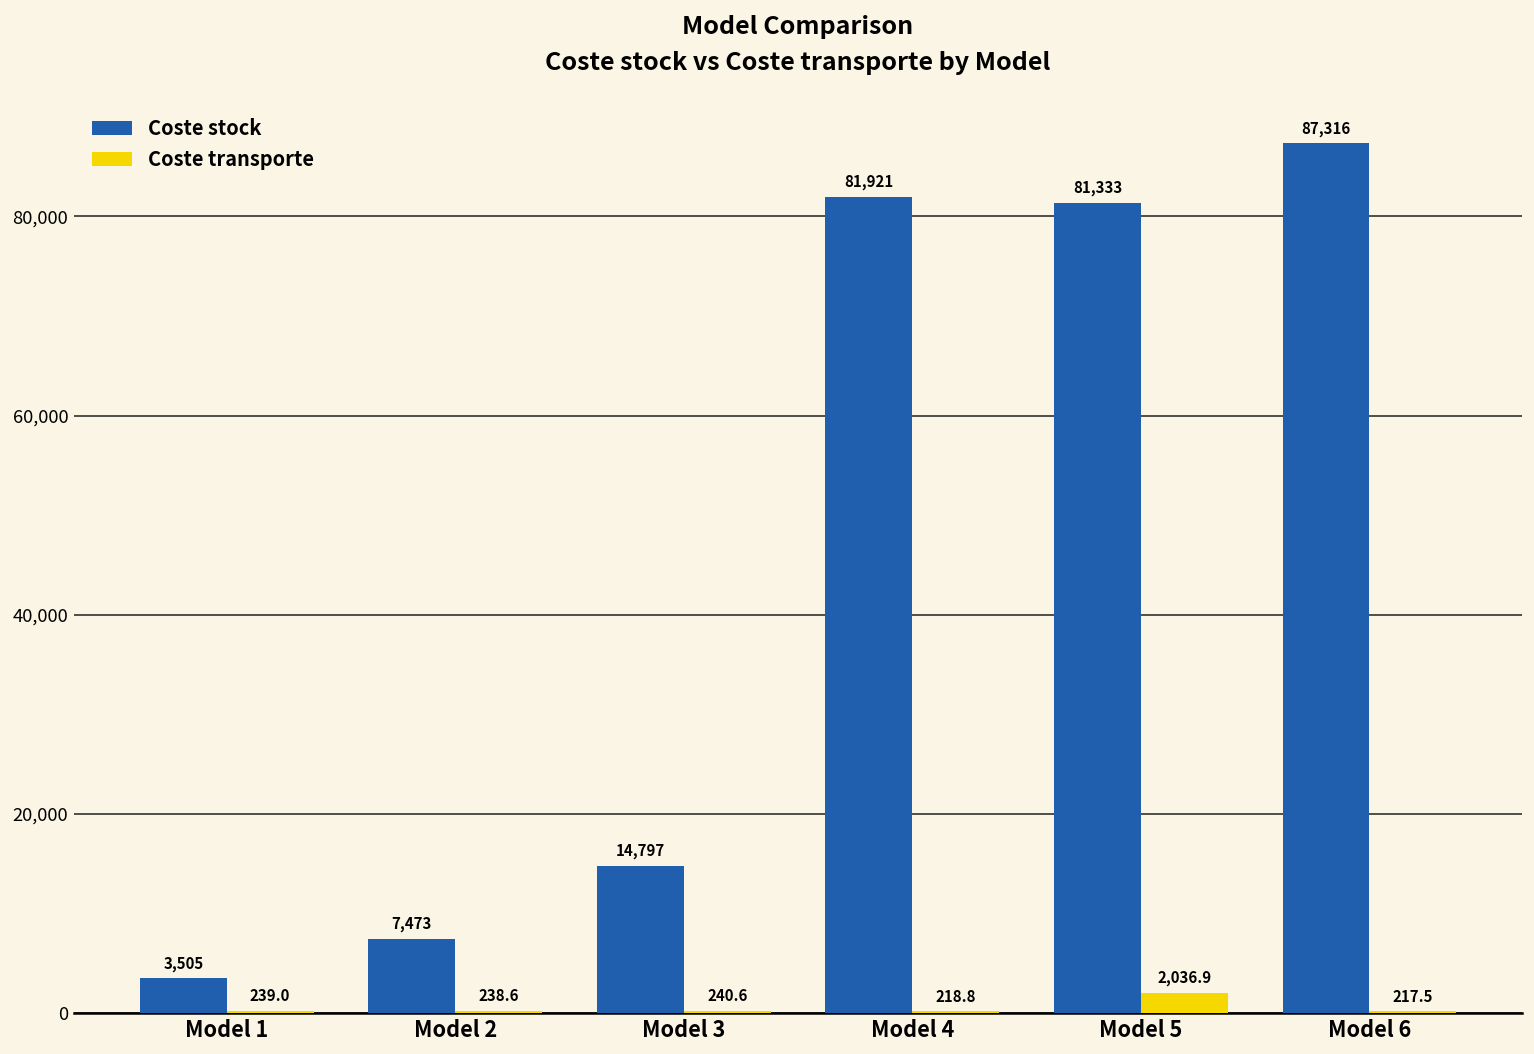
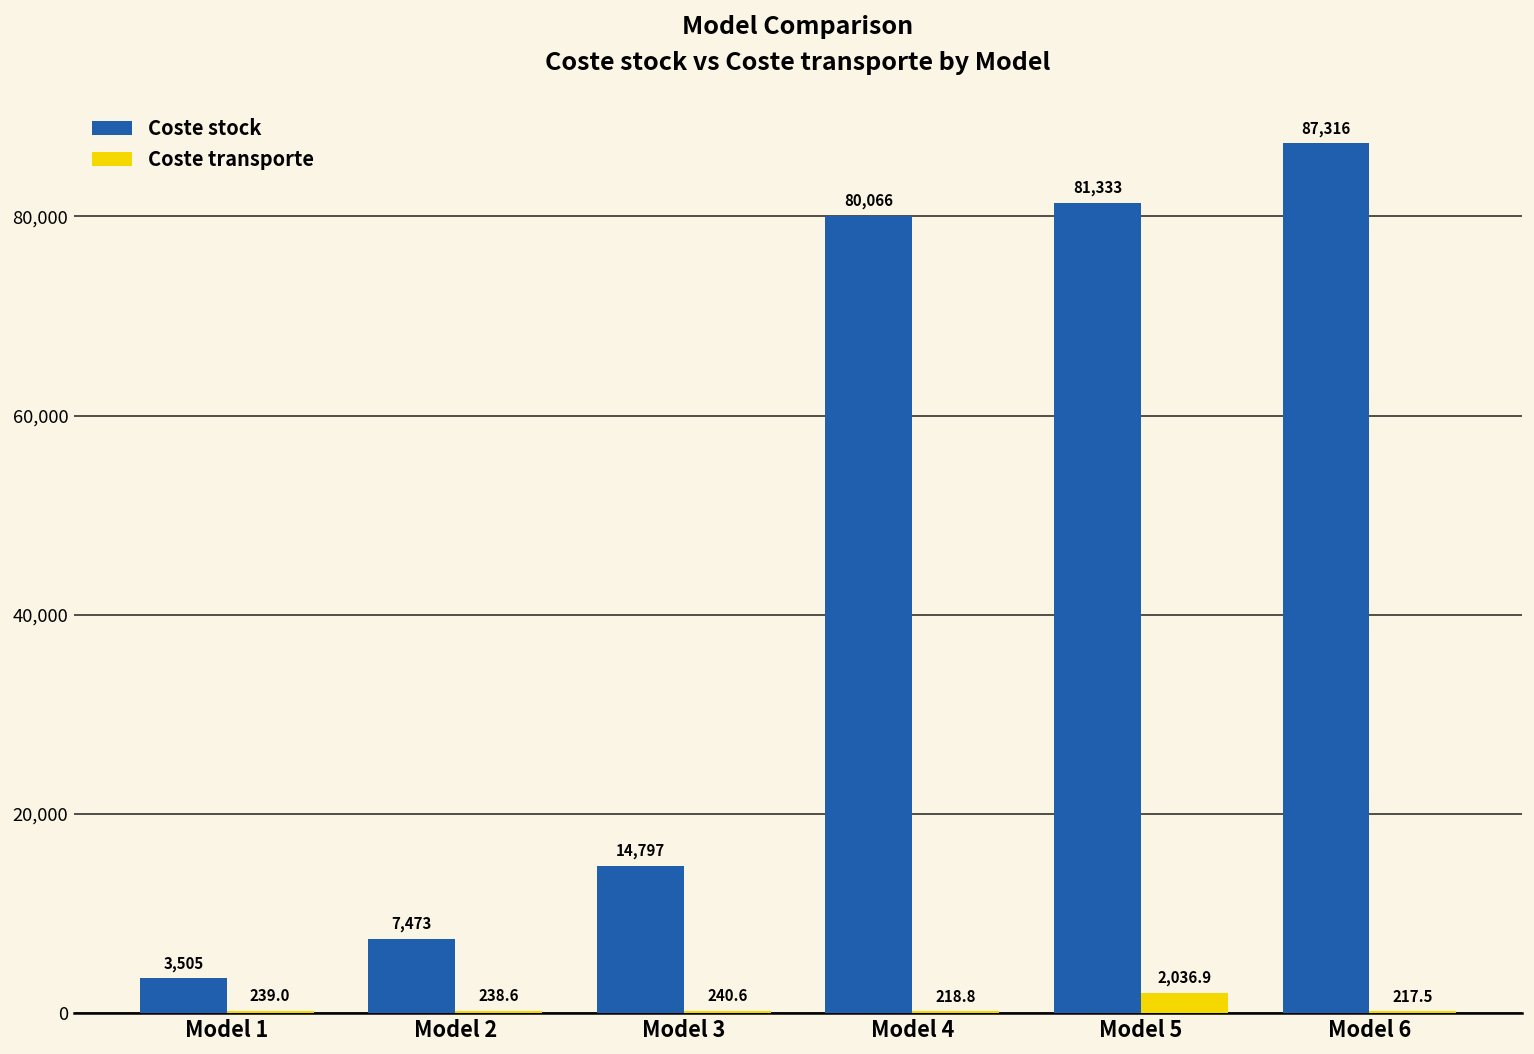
Coste stock, Model 4: 81,921 -> 80,066
